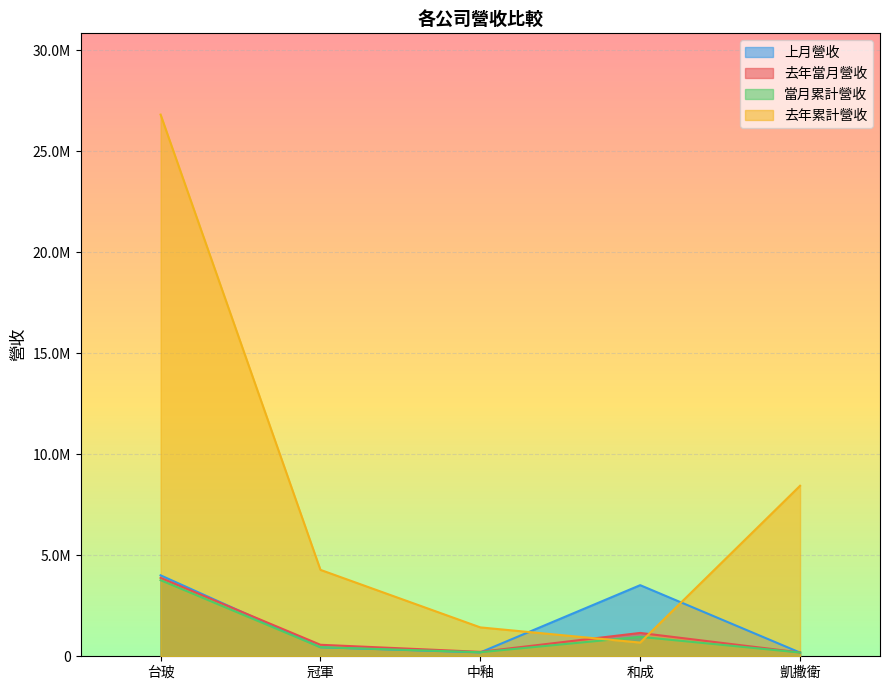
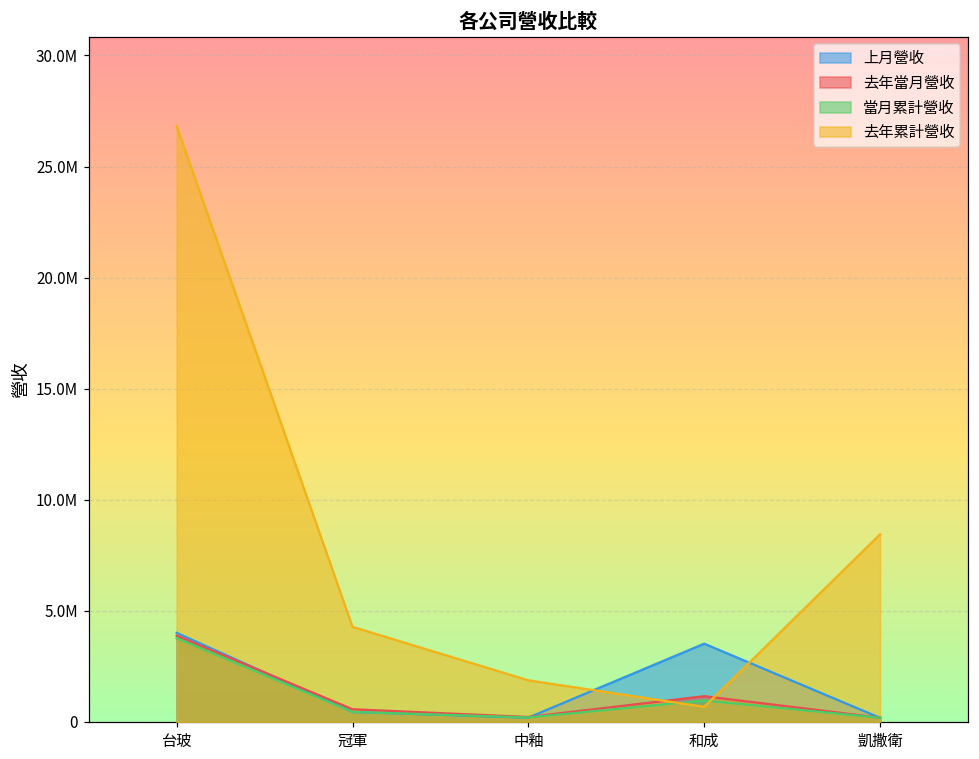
去年累計營收, 中釉: 1400000 -> 1900000
